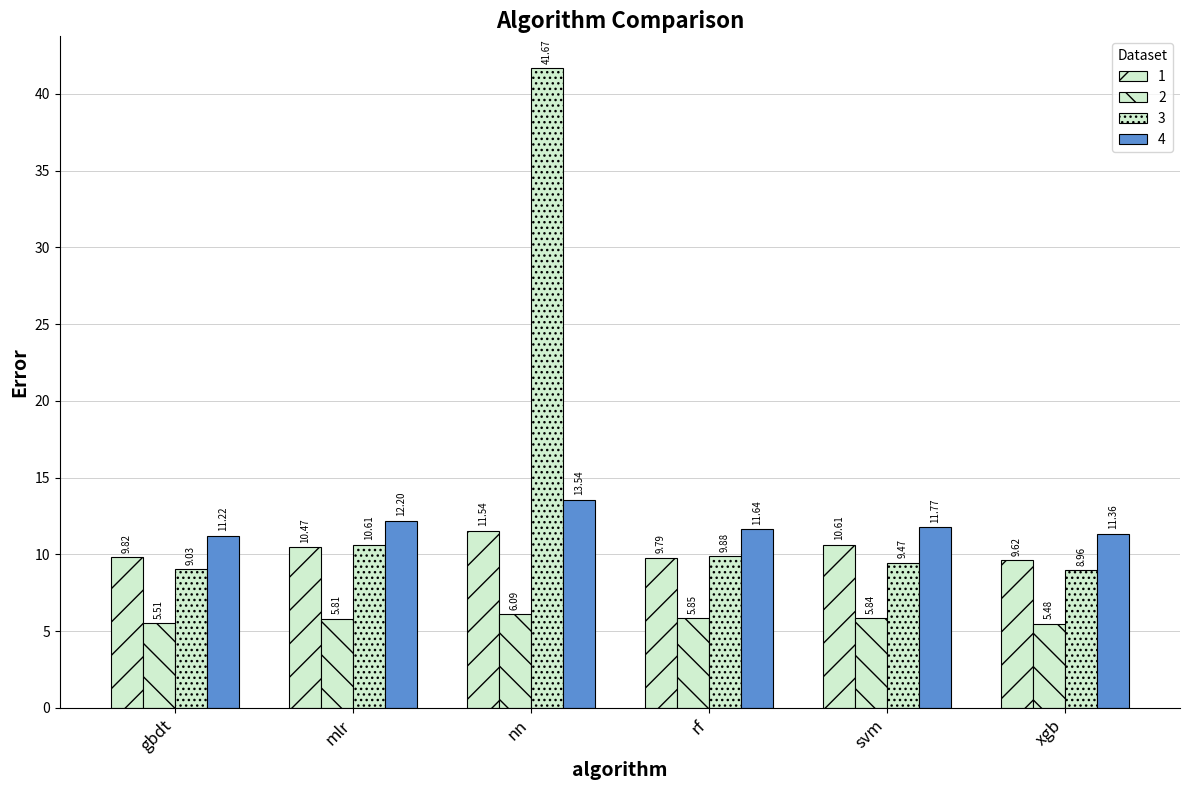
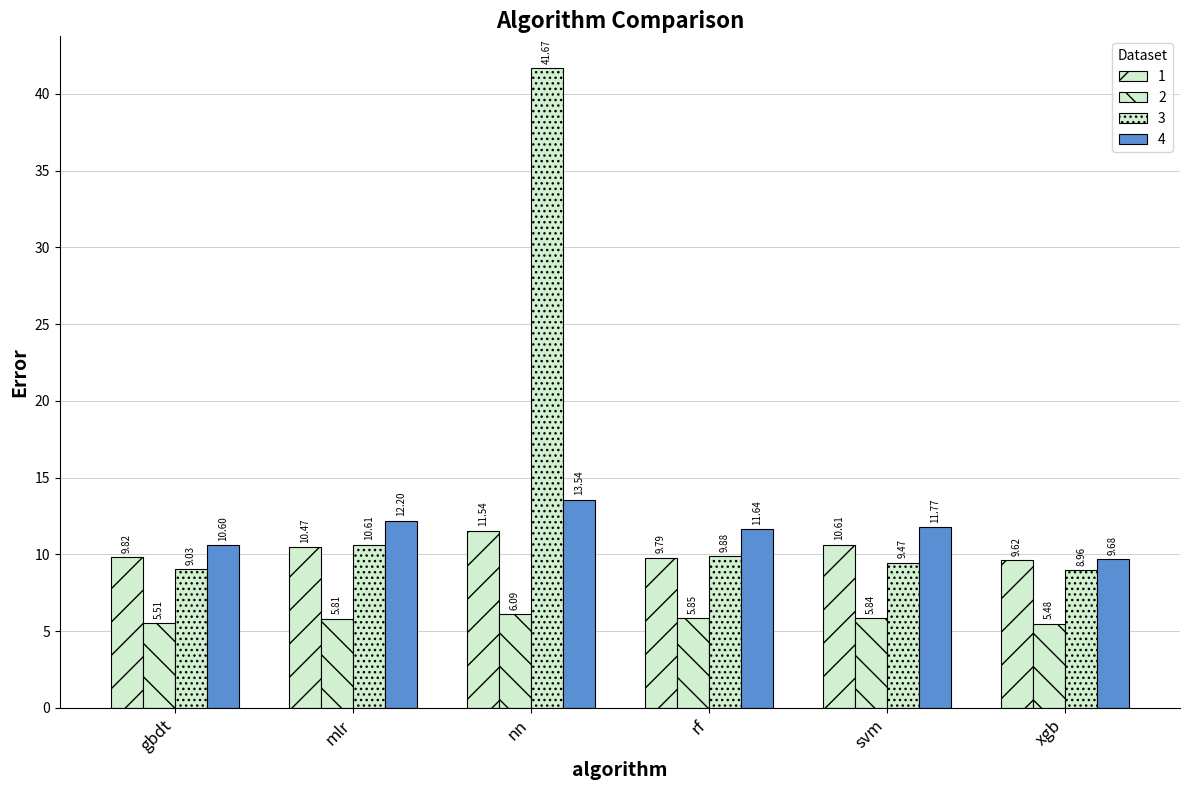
4, gbdt: 11.22 -> 10.60
4, xgb: 11.36 -> 9.68
